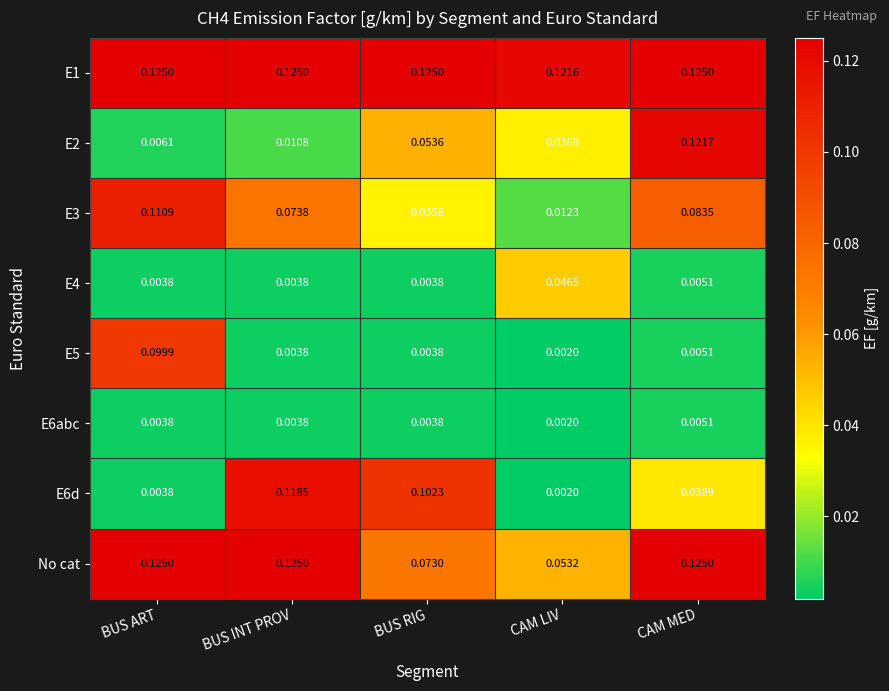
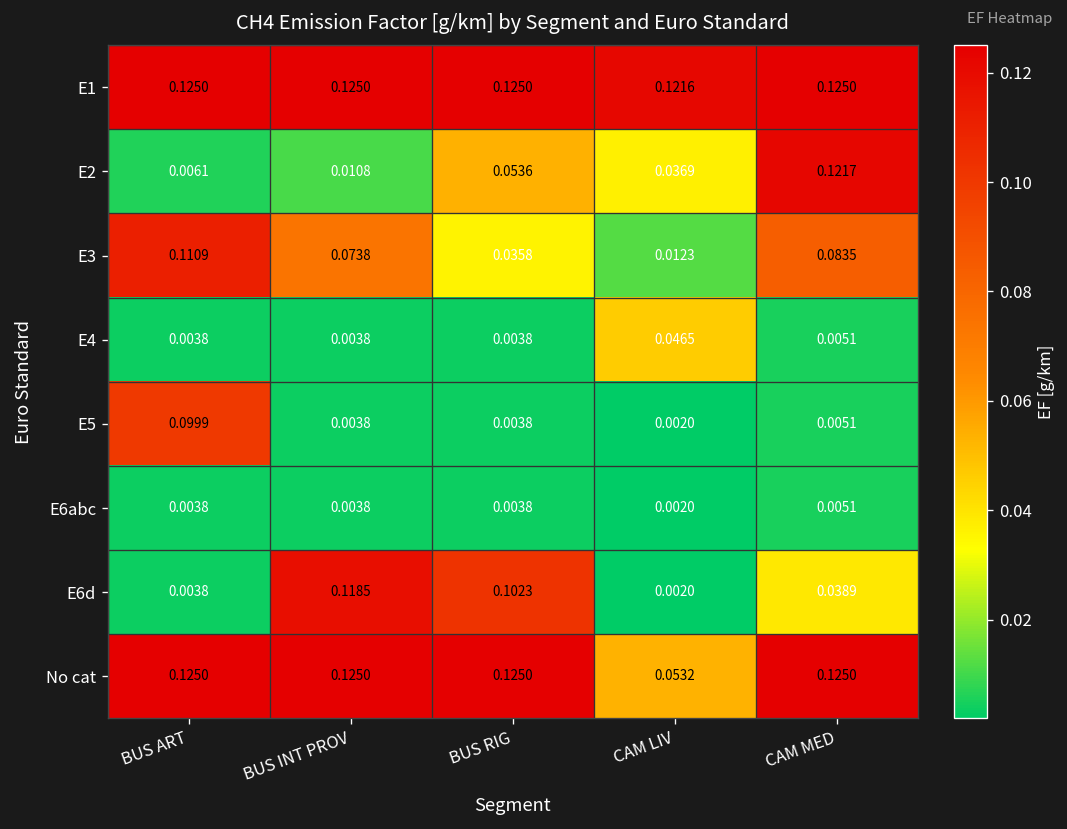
No cat, BUS RIG: 0.0730 -> 0.1250
